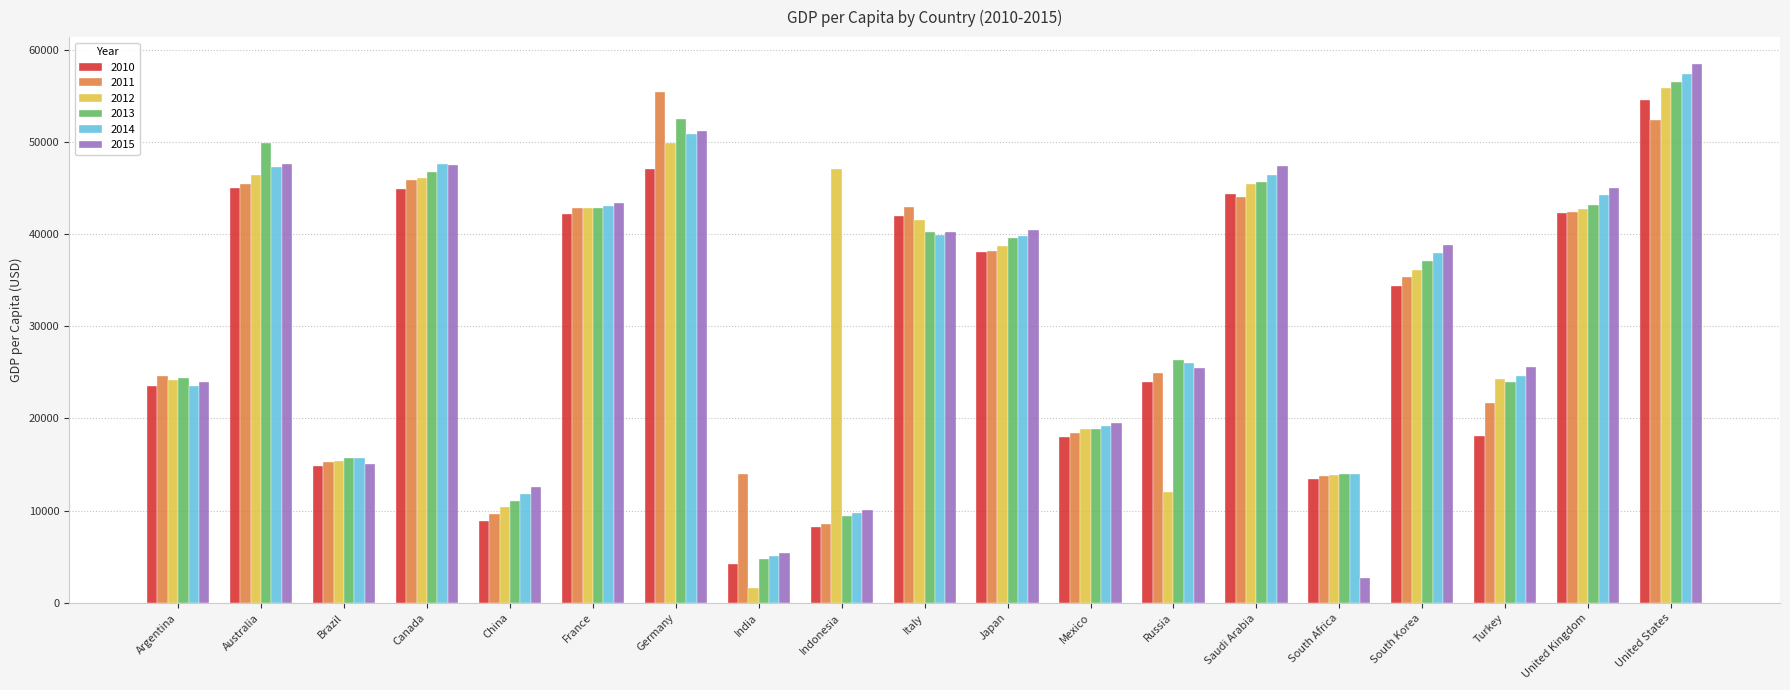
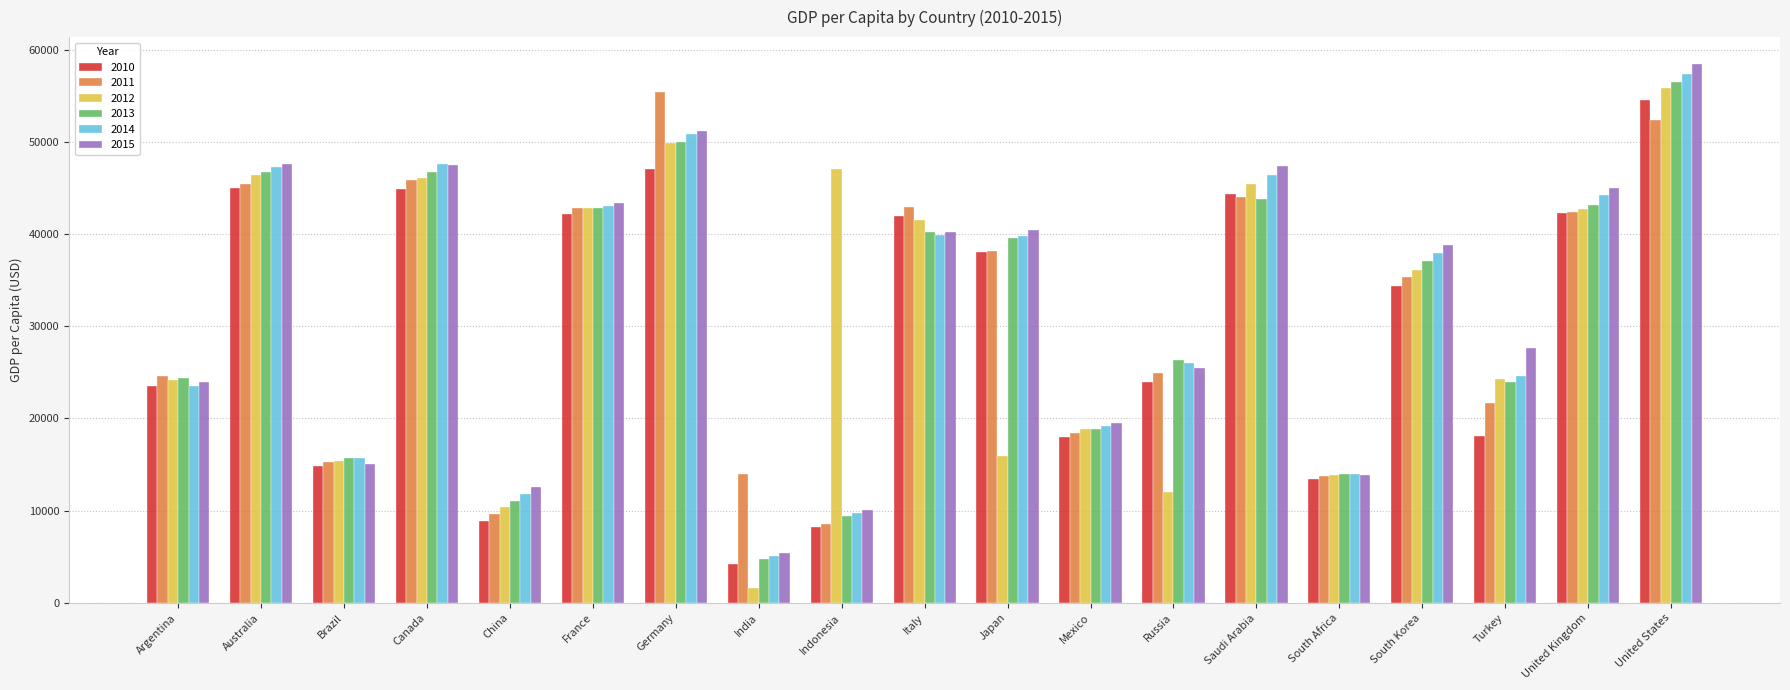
2013, Australia: 50000 -> 47000
2013, Germany: 52000 -> 50000
2012, Japan: 39000 -> 16000
2013, Saudi Arabia: 46000 -> 44000
2015, South Africa: 3000 -> 14000
2015, Turkey: 26000 -> 28000
